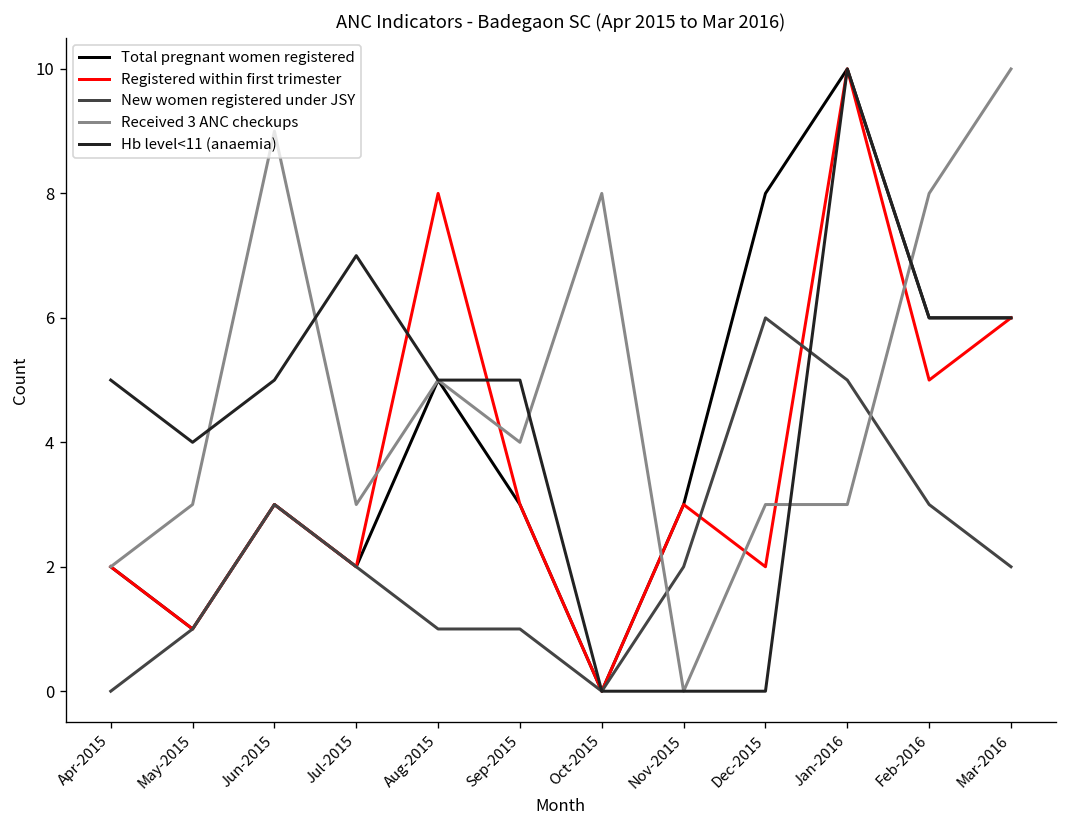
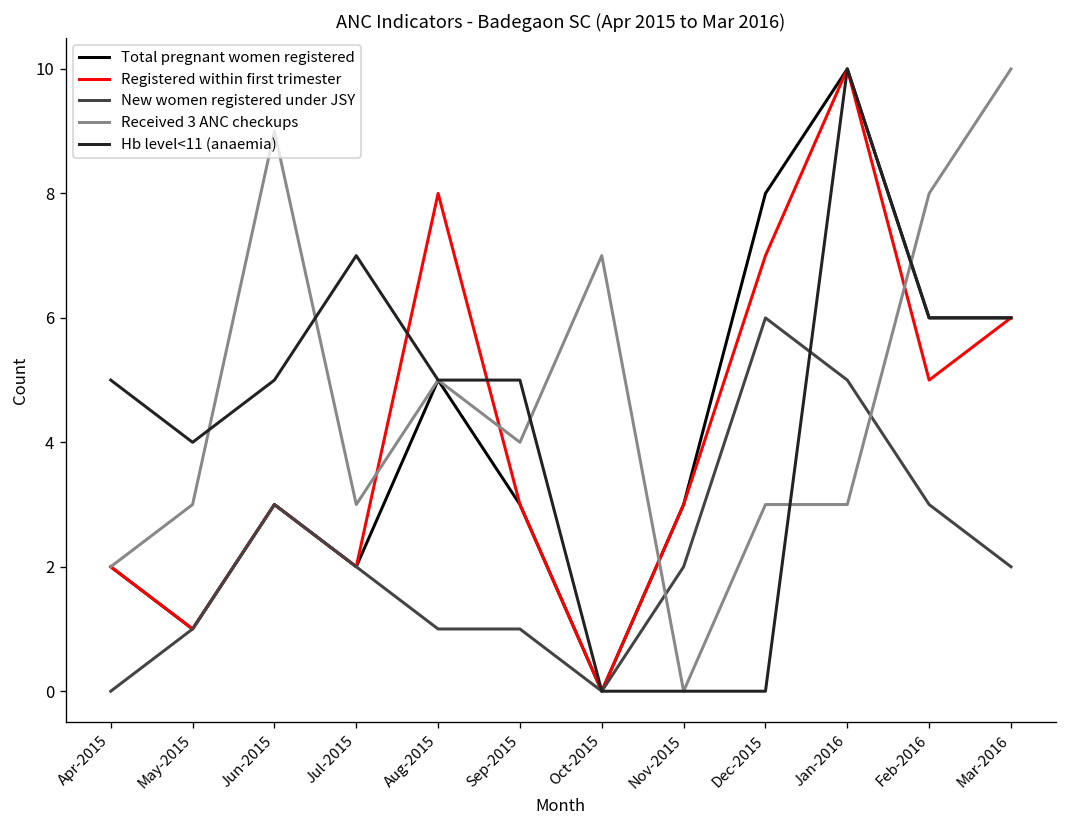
Received 3 ANC checkups, Oct-2015: 8 -> 7
Registered within first trimester, Dec-2015: 2 -> 7
